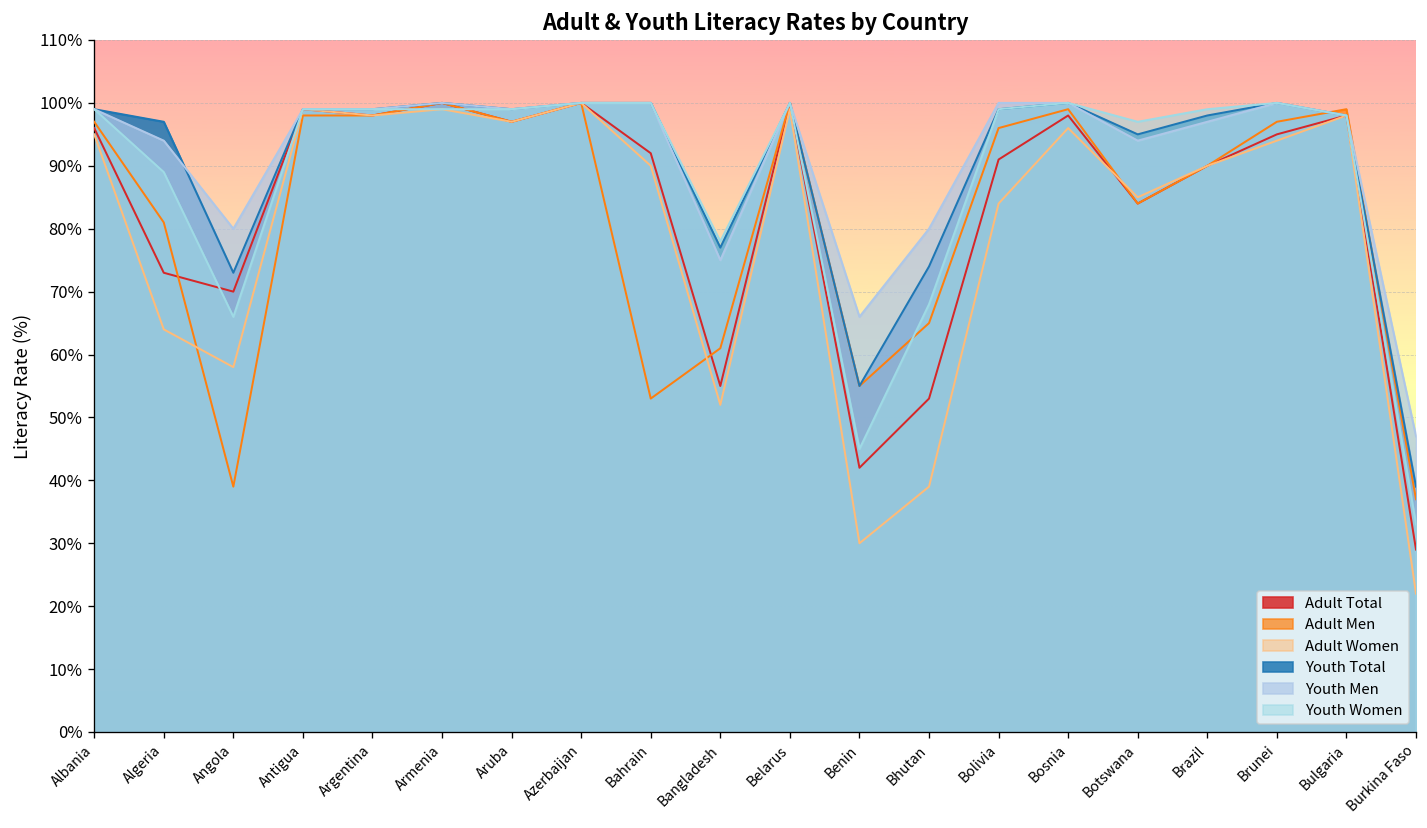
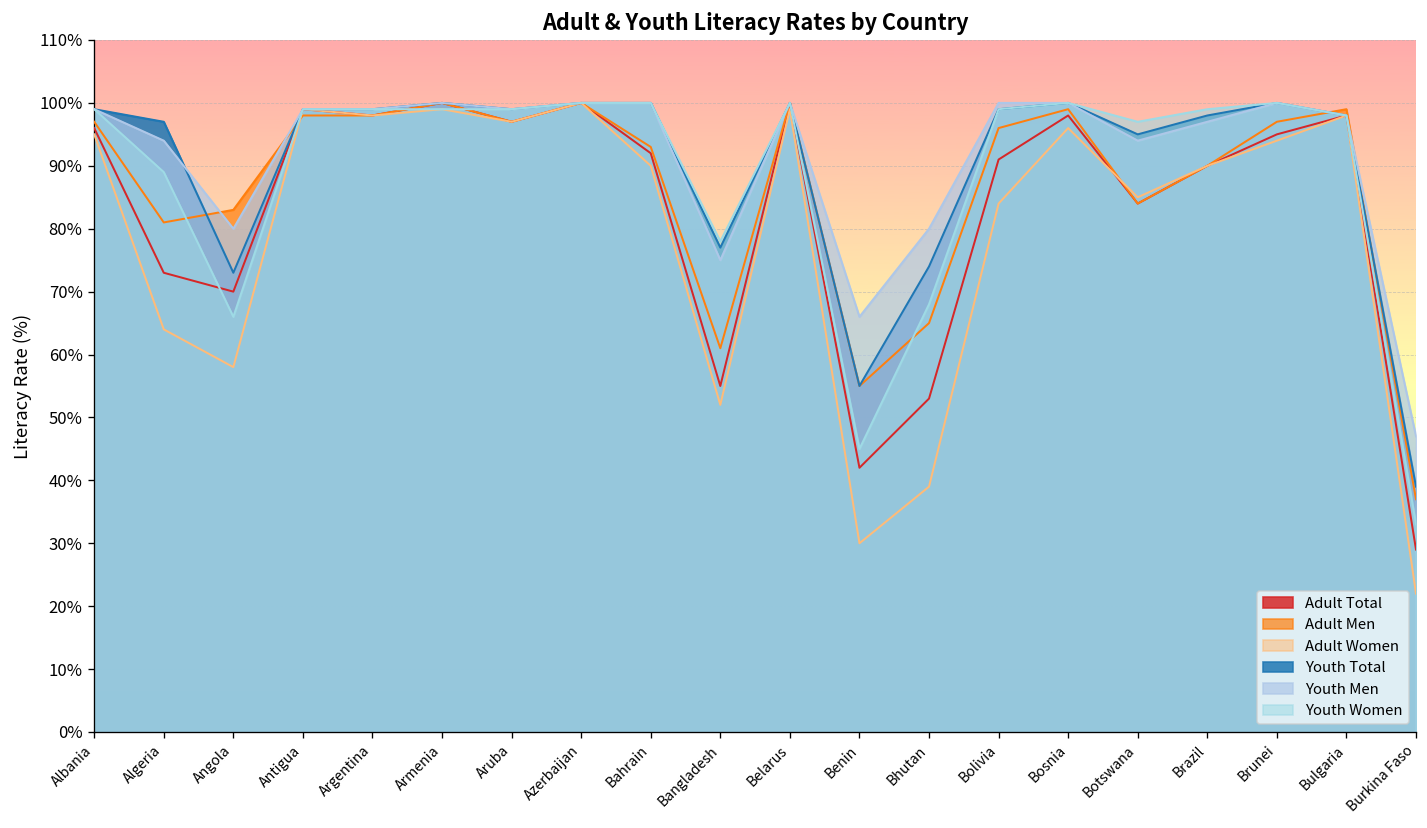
Adult Men, Angola: 39% -> 83%
Adult Men, Bahrain: 53% -> 93%
